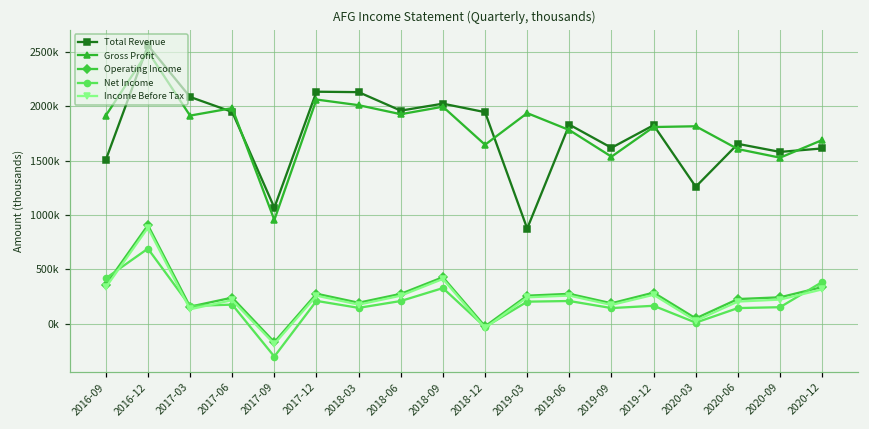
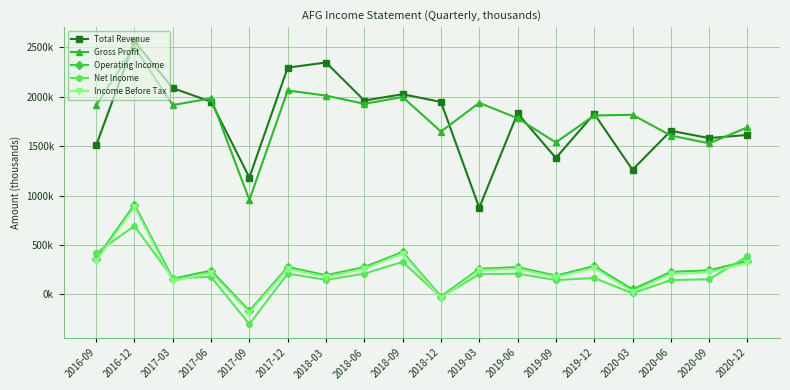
Total Revenue, 2017-09: 1100000 -> 1200000
Total Revenue, 2017-12: 2100000 -> 2300000
Total Revenue, 2018-03: 2100000 -> 2300000
Total Revenue, 2019-09: 1600000 -> 1400000
